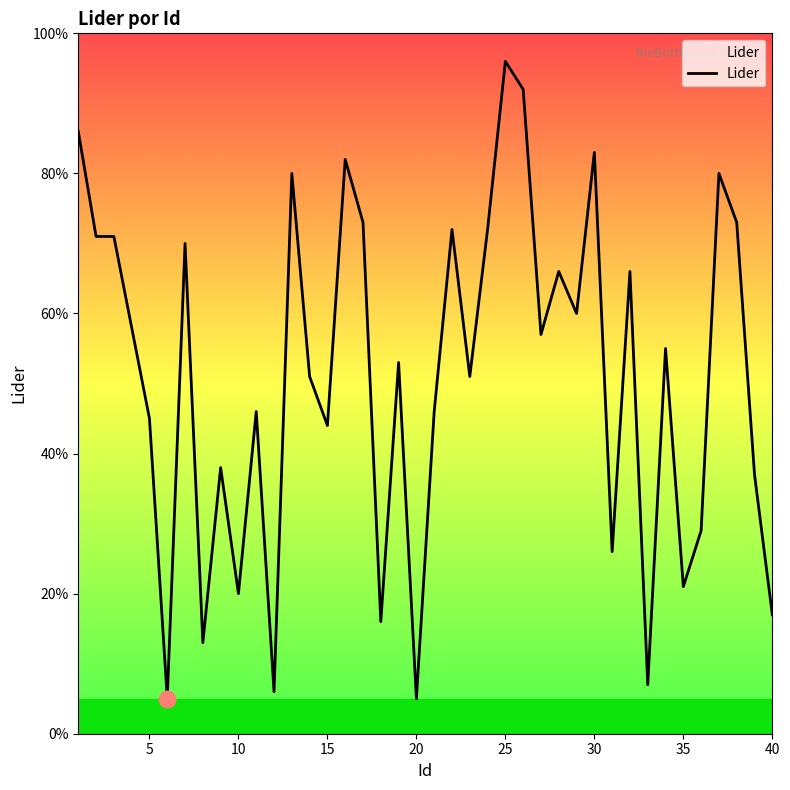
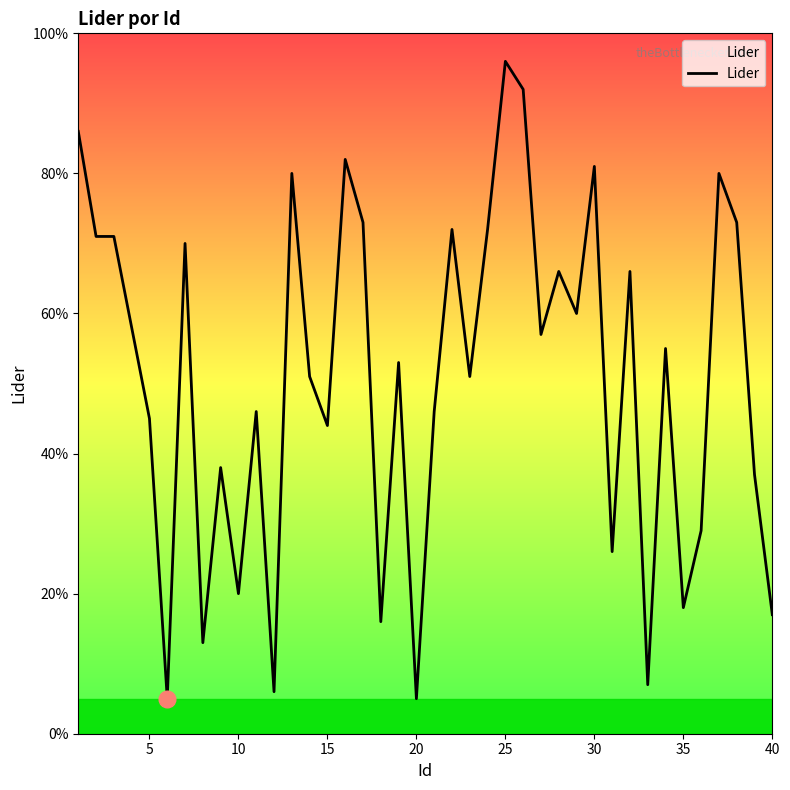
Lider, 30: 83% -> 81%
Lider, 35: 21% -> 18%
